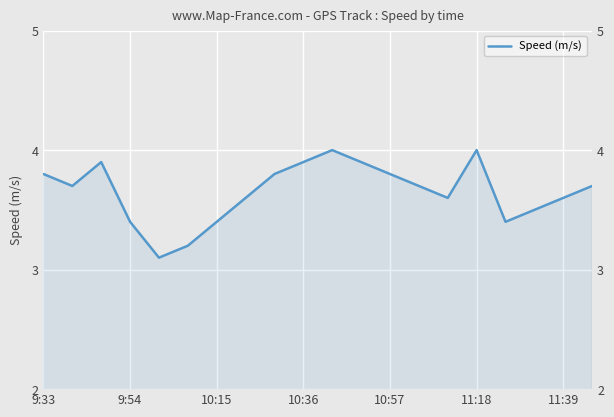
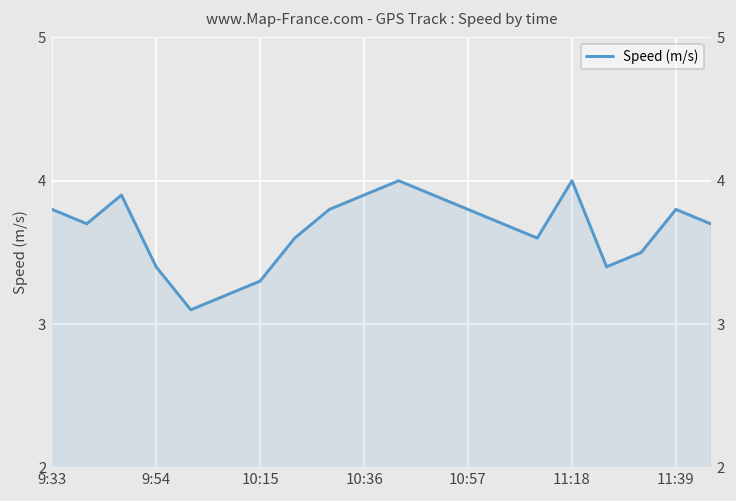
10:15: 3.4 -> 3.3
11:39: 3.6 -> 3.8
